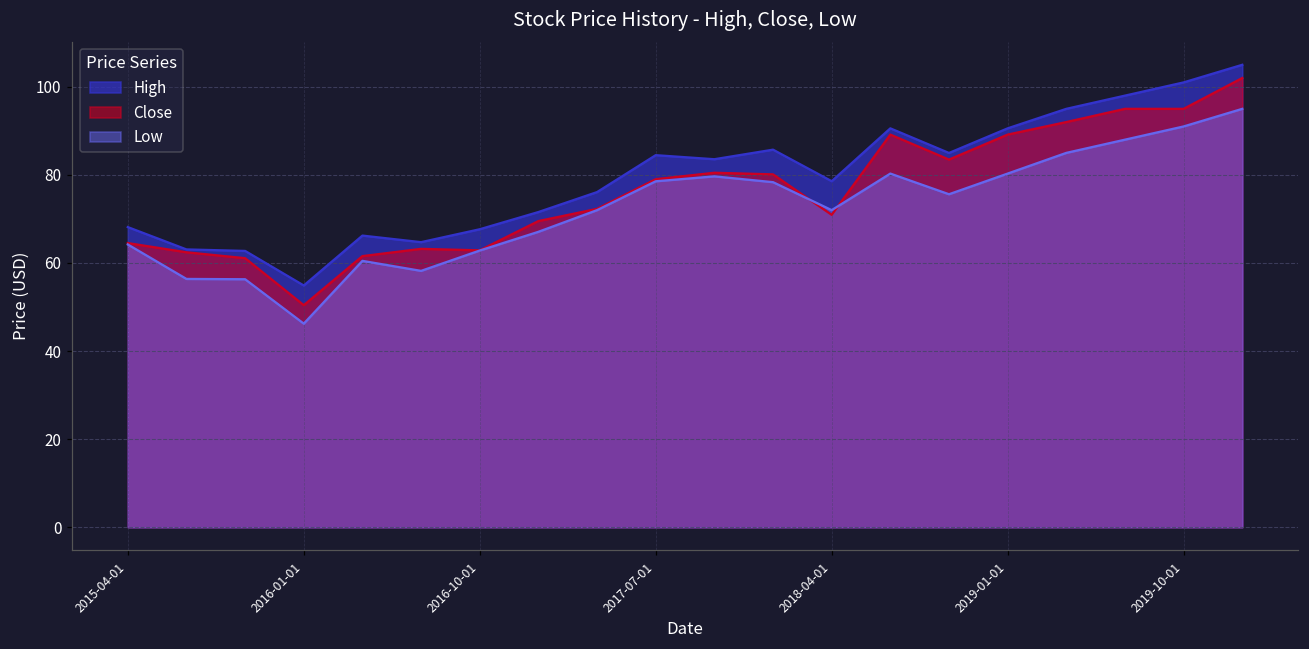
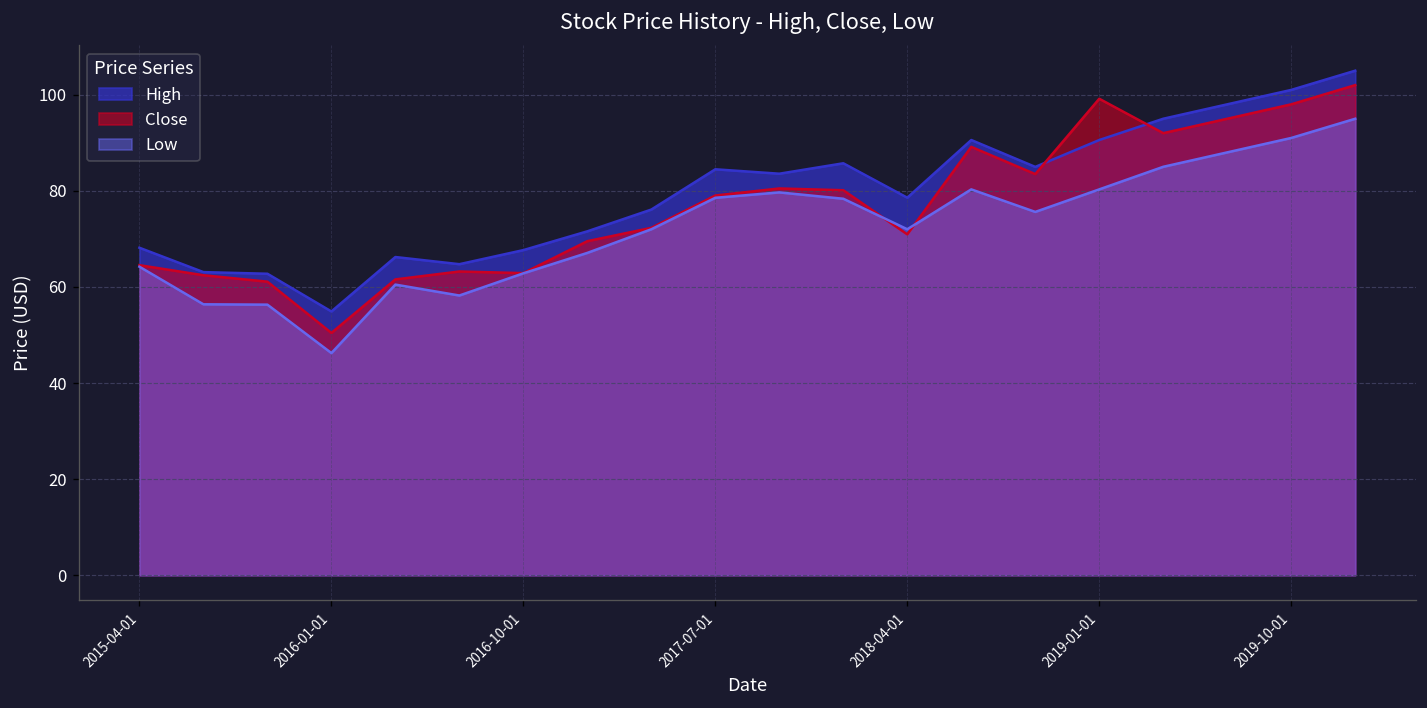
Close, 2019-01-01: 89 -> 99
Close, 2019-10-01: 95 -> 98
